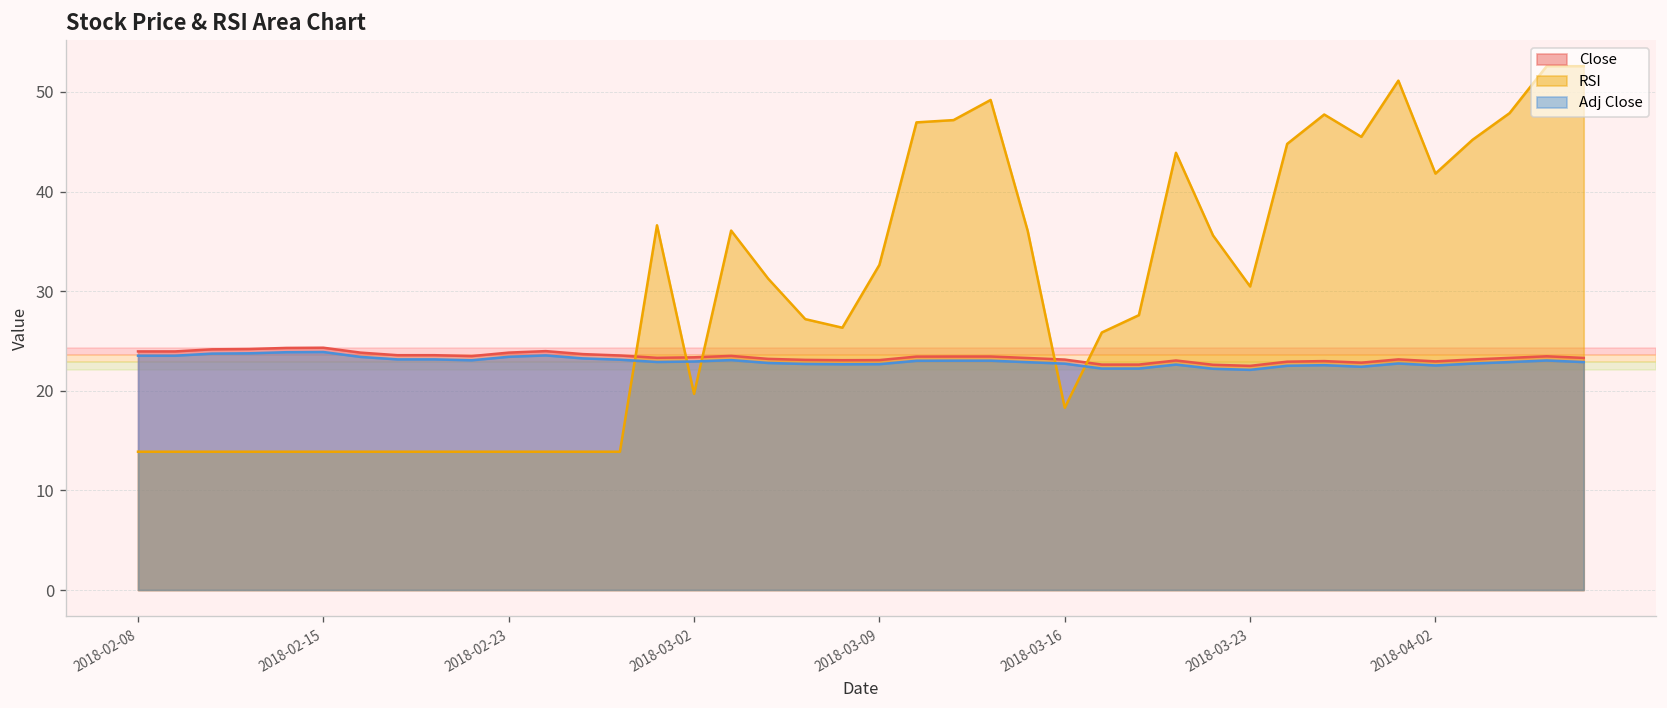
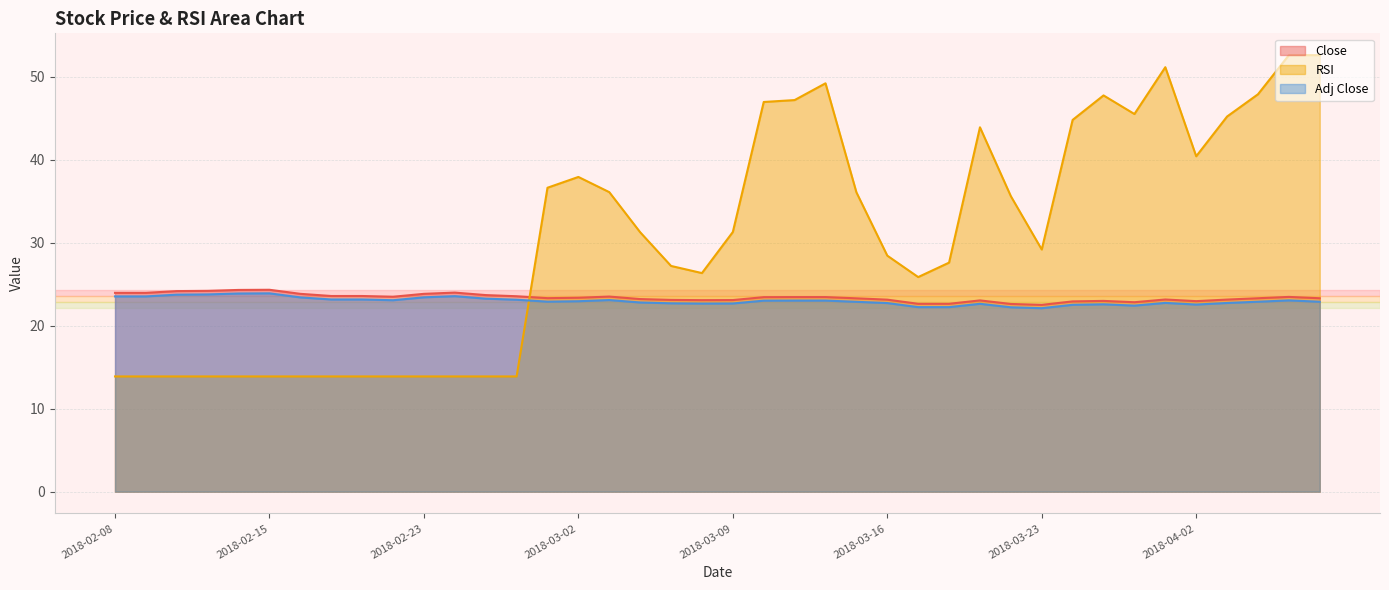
RSI, 2018-03-02: 20 -> 38
RSI, 2018-03-09: 33 -> 31
RSI, 2018-03-16: 18 -> 28
RSI, 2018-03-23: 30 -> 29
RSI, 2018-04-02: 42 -> 40
